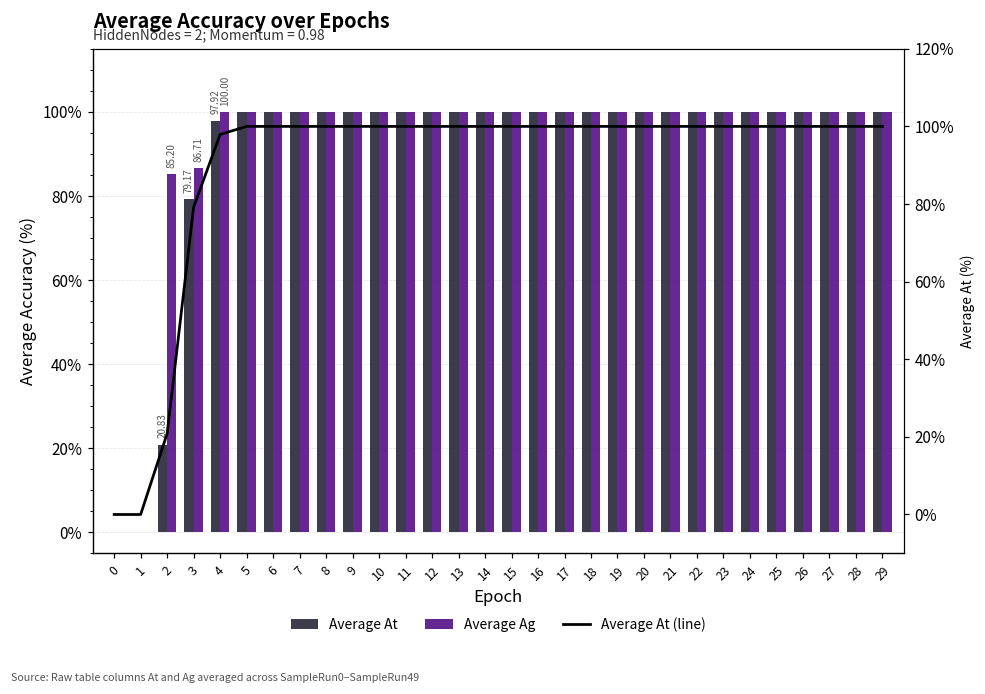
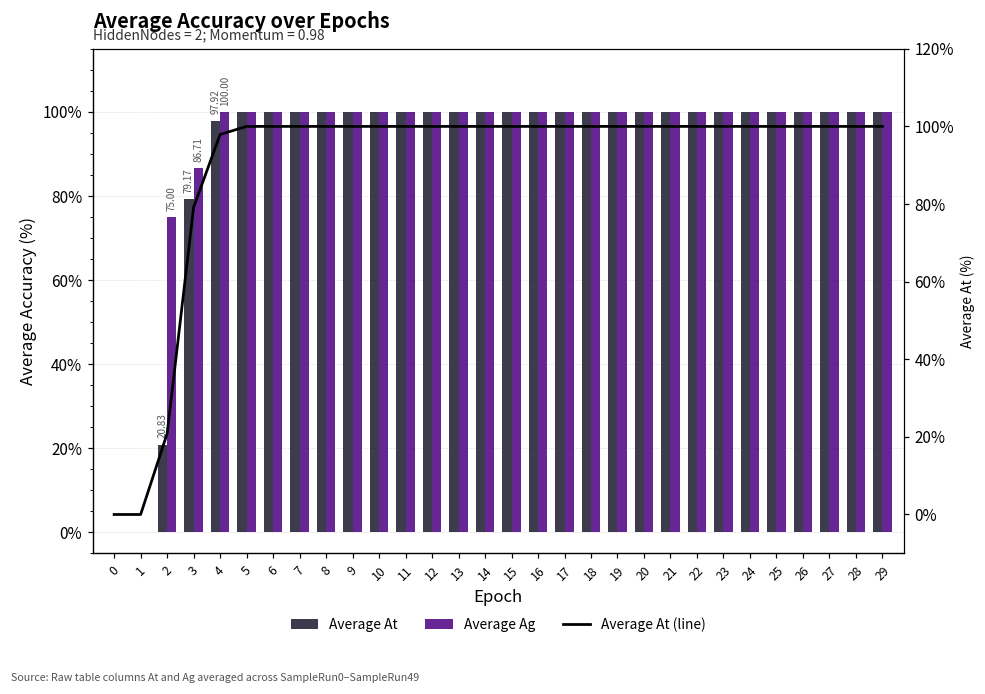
Average Ag, 2: 85.20 -> 75.00
